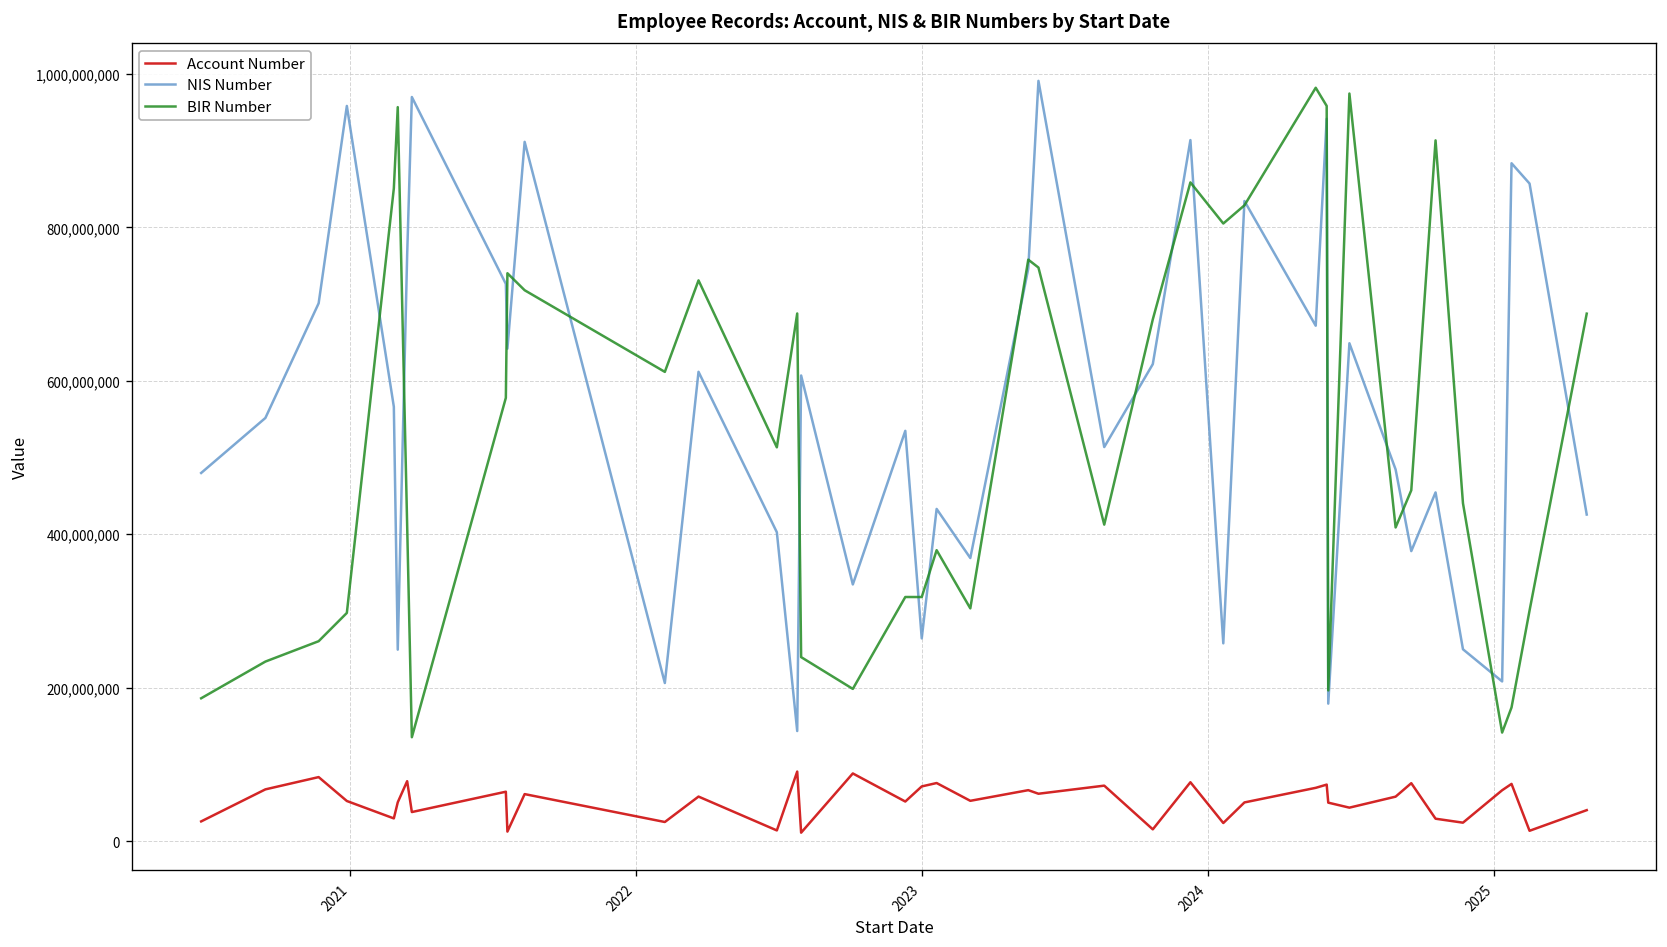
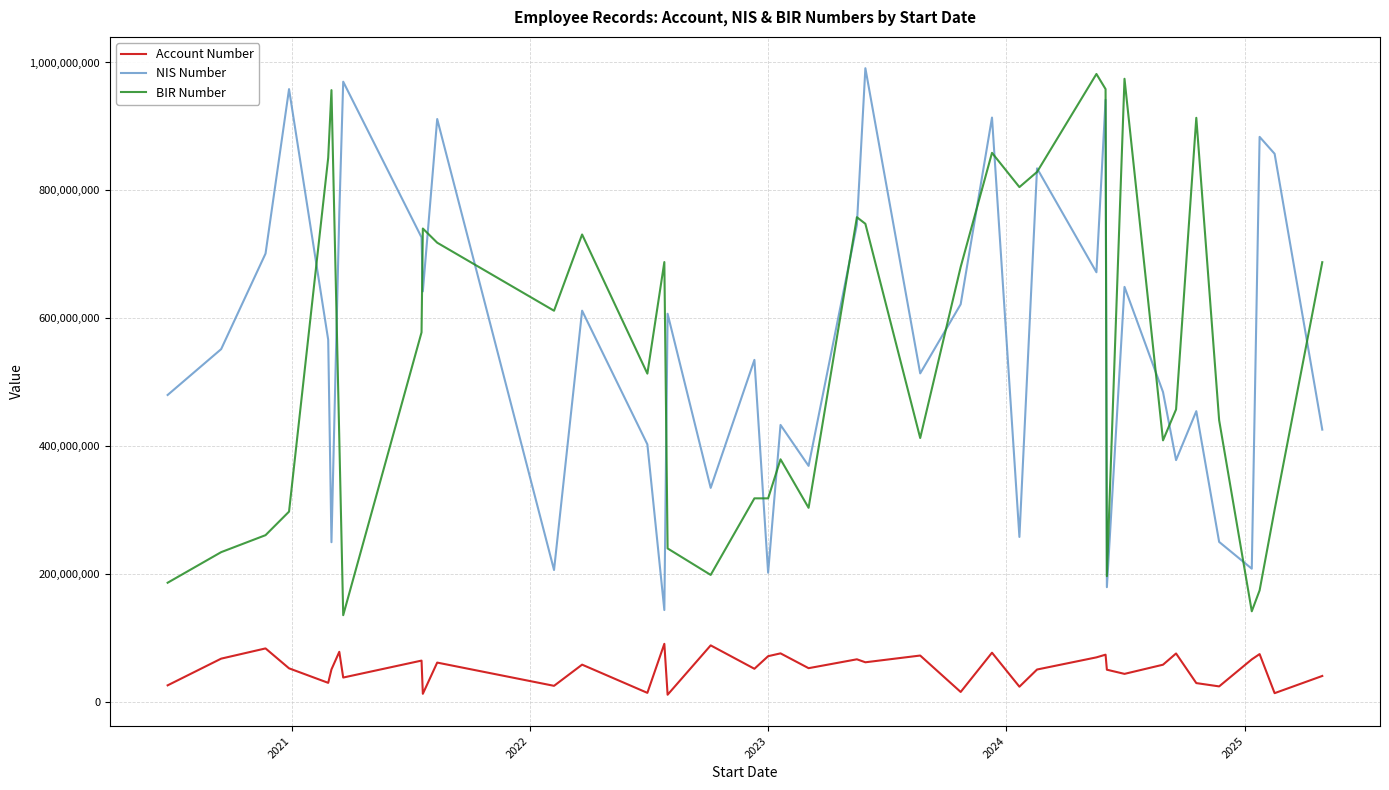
NIS Number, 2023: 260,000,000 -> 200,000,000
